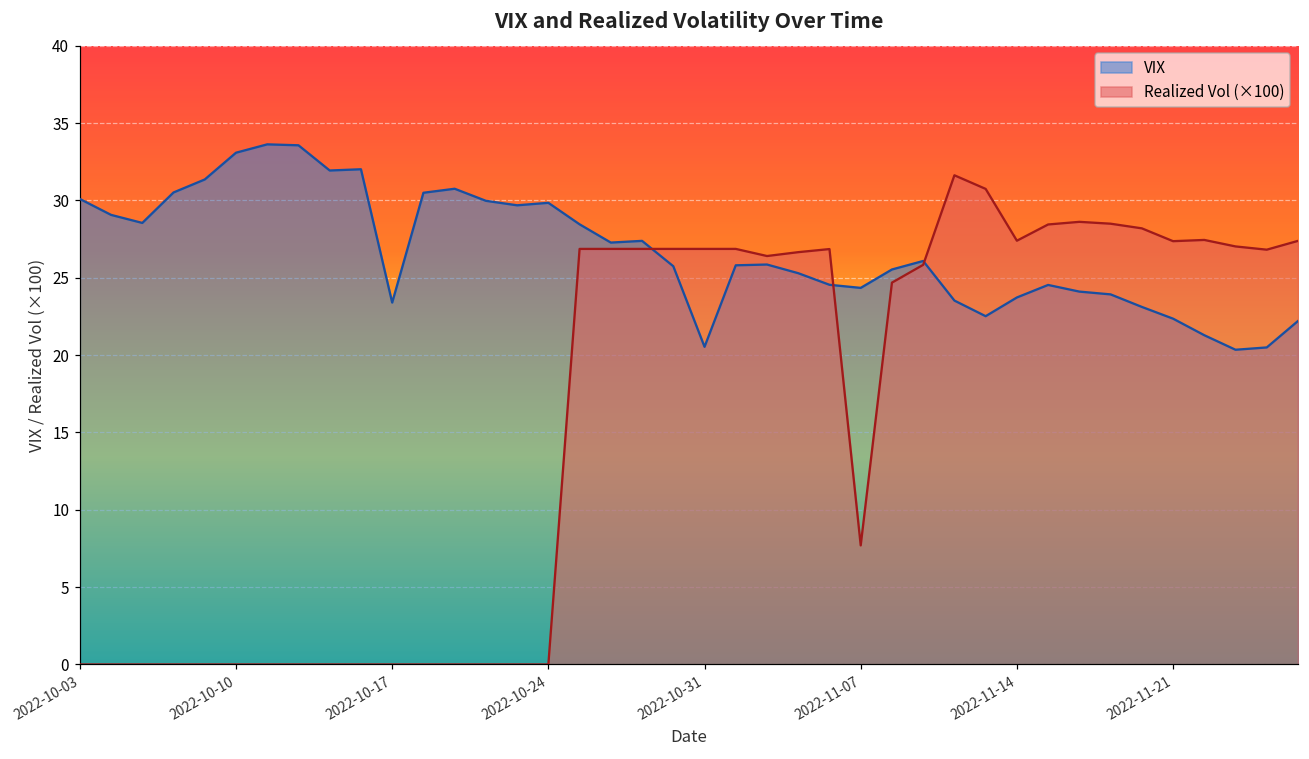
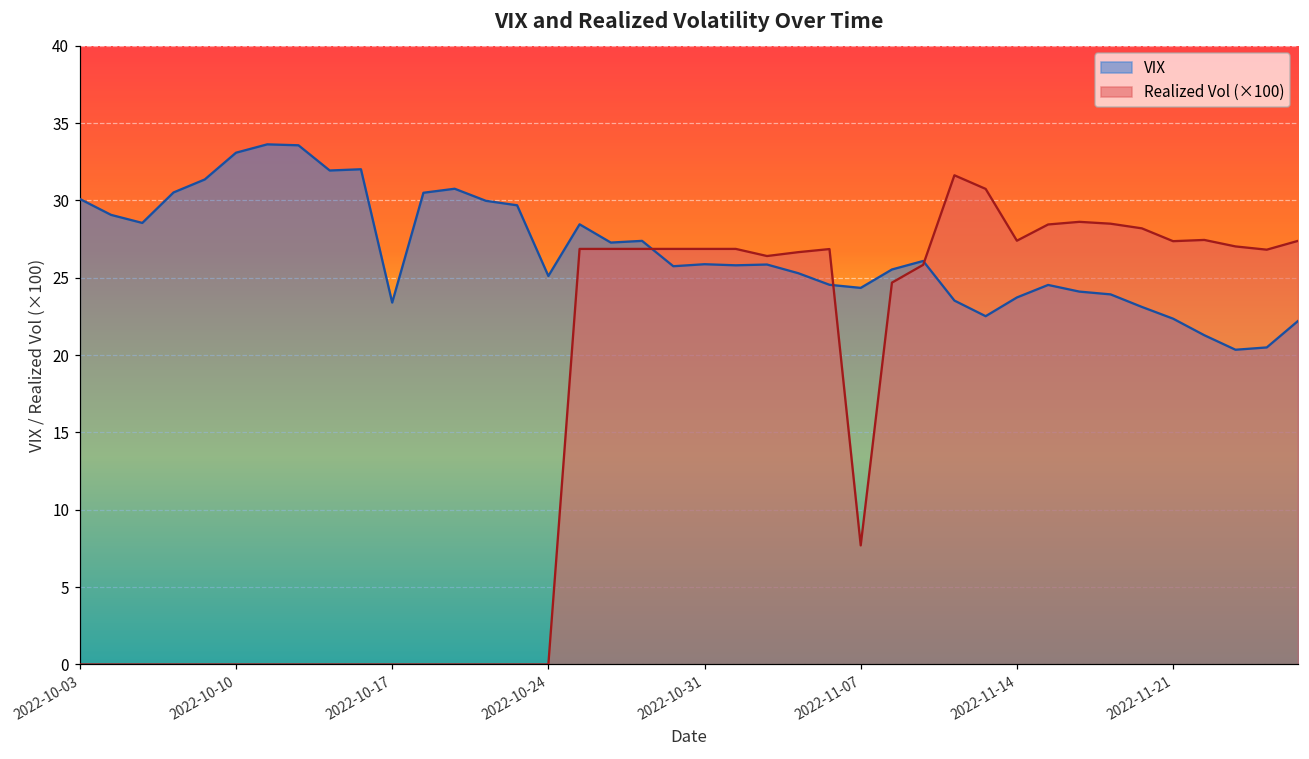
VIX, 2022-10-24: 29.9 -> 25.1
VIX, 2022-10-31: 20.5 -> 25.9
